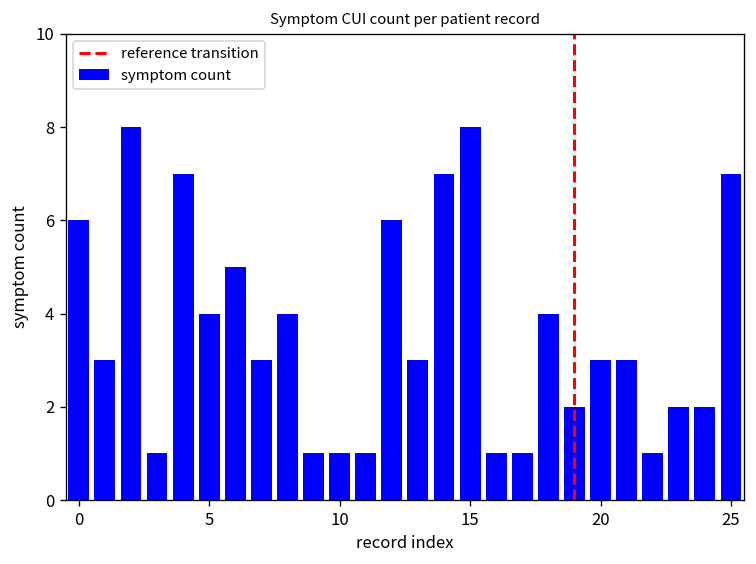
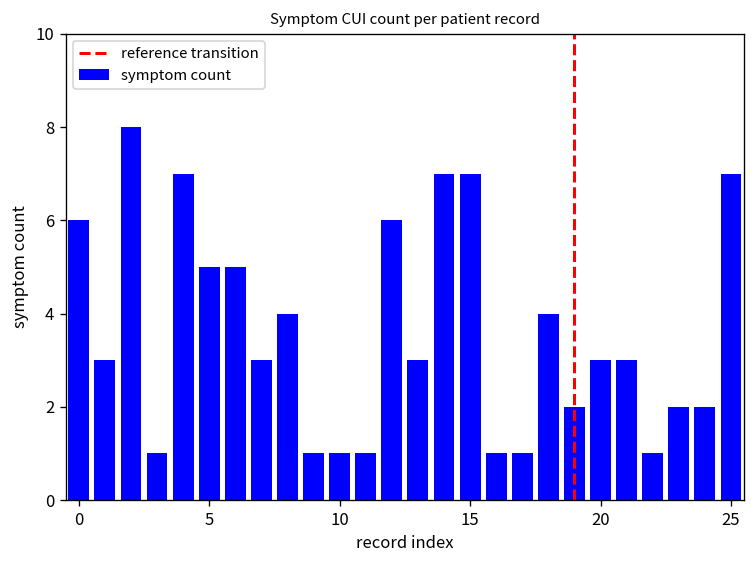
5: 4 -> 5
15: 8 -> 7
